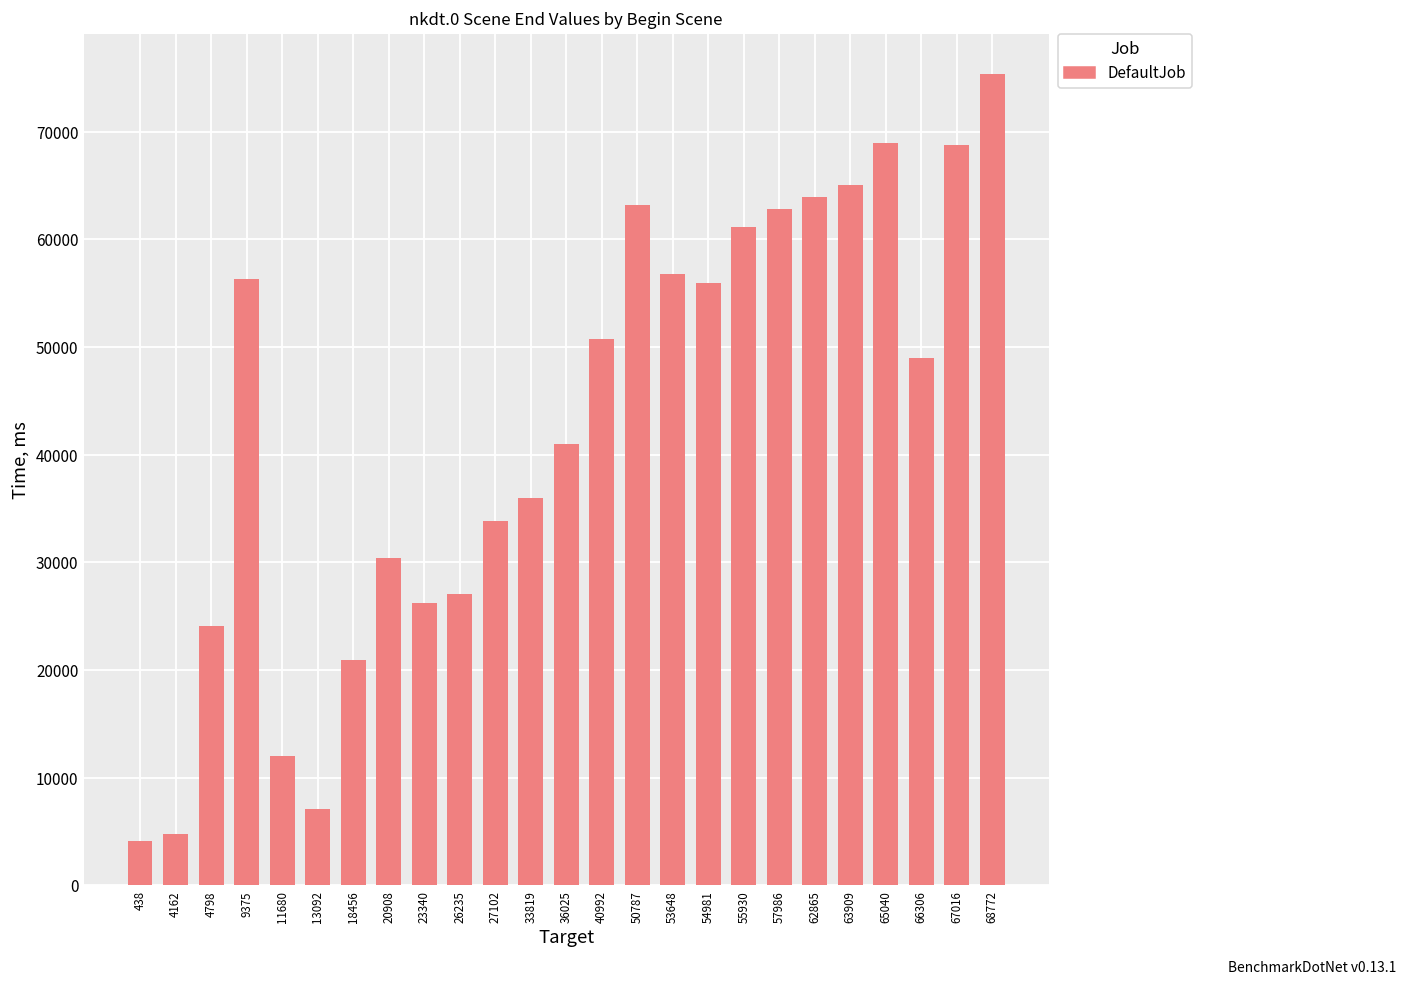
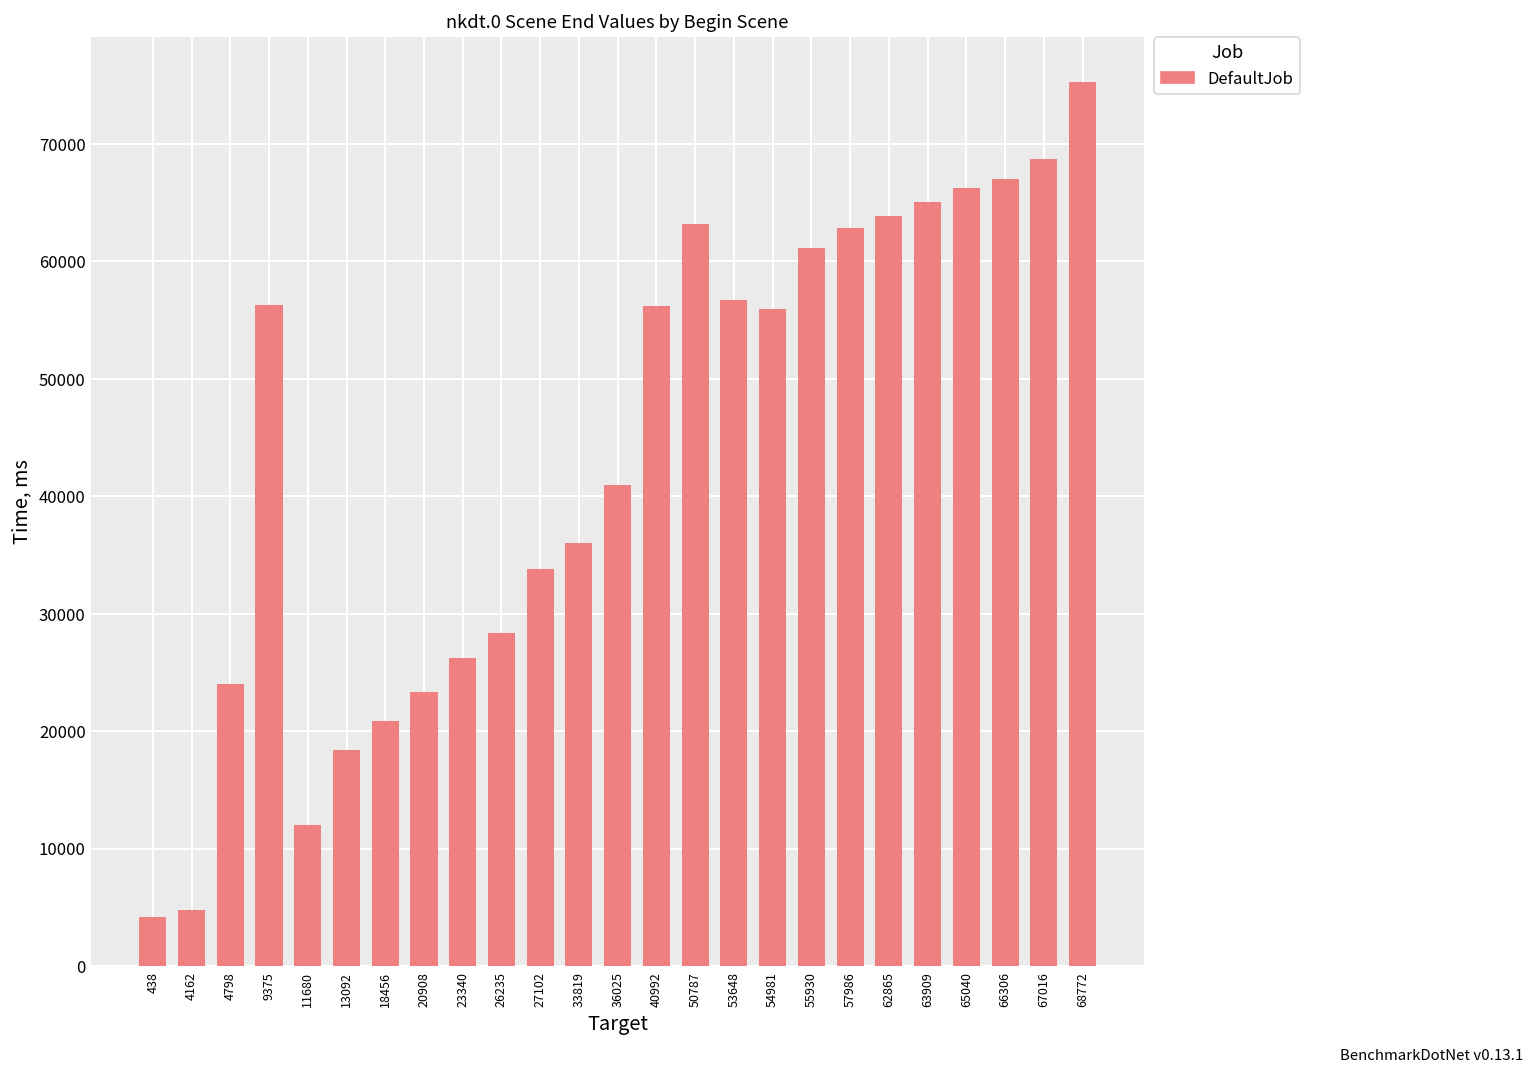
13092: 7000 -> 18000
20908: 30000 -> 23000
26235: 27000 -> 28000
40992: 51000 -> 56000
65040: 69000 -> 66000
66306: 49000 -> 67000
